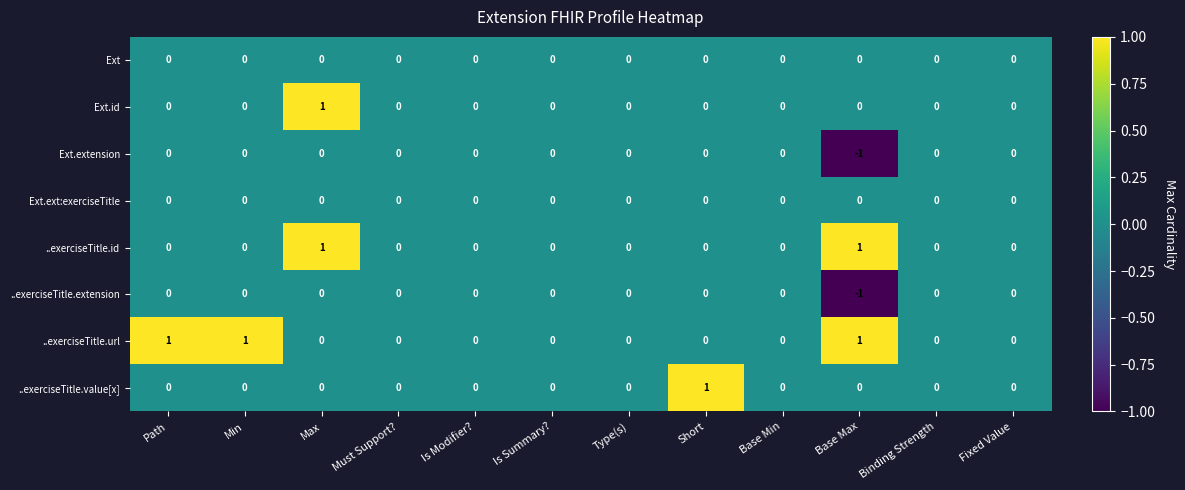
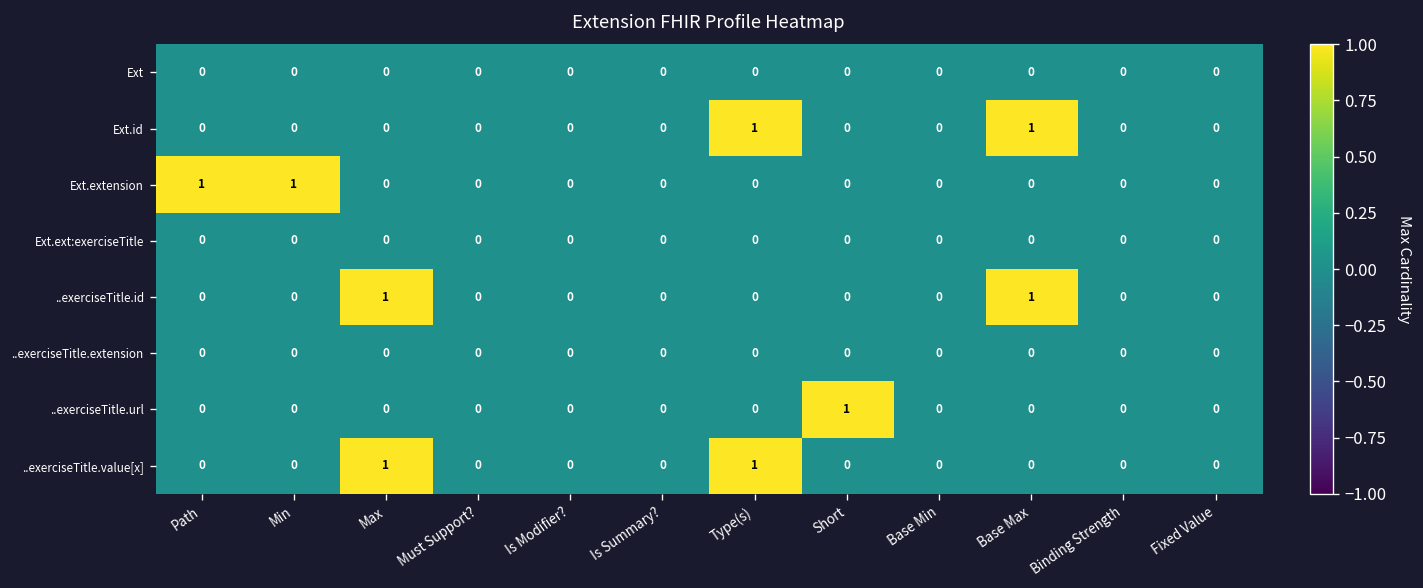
Ext.id, Max: 1 -> 0
Ext.id, Type(s): 0 -> 1
Ext.id, Base Max: 0 -> 1
Ext.extension, Path: 0 -> 1
Ext.extension, Min: 0 -> 1
Ext.extension, Base Max: -1 -> 0
..exerciseTitle.extension, Base Max: -1 -> 0
..exerciseTitle.url, Path: 1 -> 0
..exerciseTitle.url, Min: 1 -> 0
..exerciseTitle.url, Short: 0 -> 1
..exerciseTitle.url, Base Max: 1 -> 0
..exerciseTitle.value[x], Max: 0 -> 1
..exerciseTitle.value[x], Type(s): 0 -> 1
..exerciseTitle.value[x], Short: 1 -> 0
